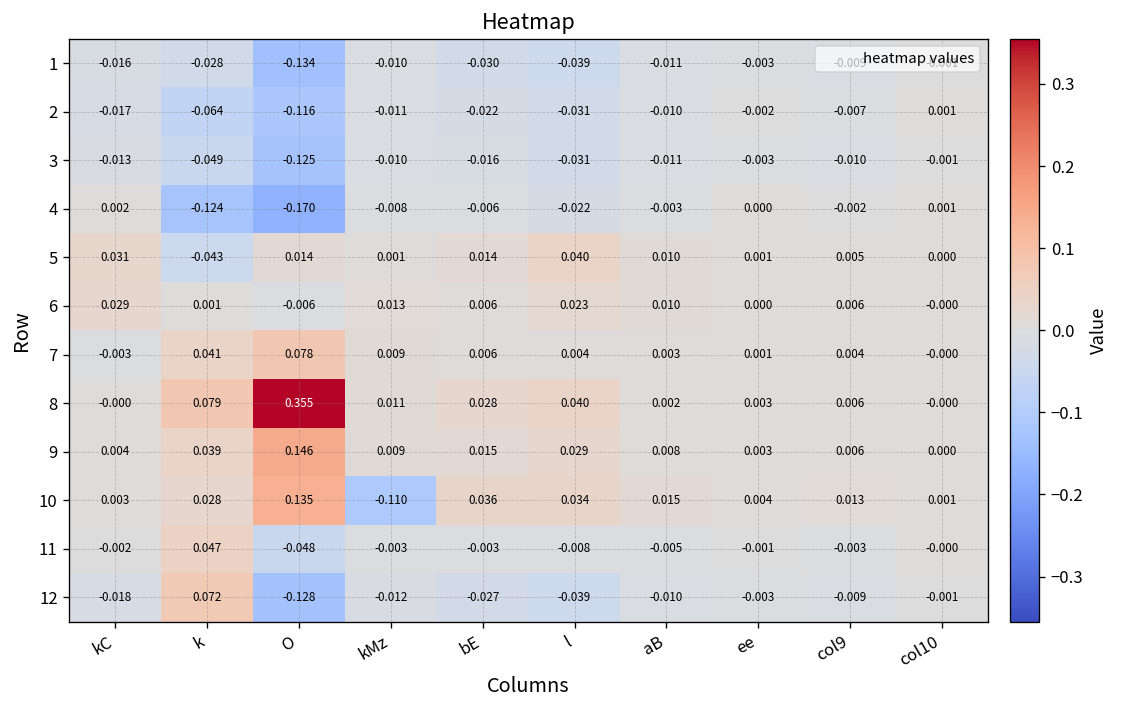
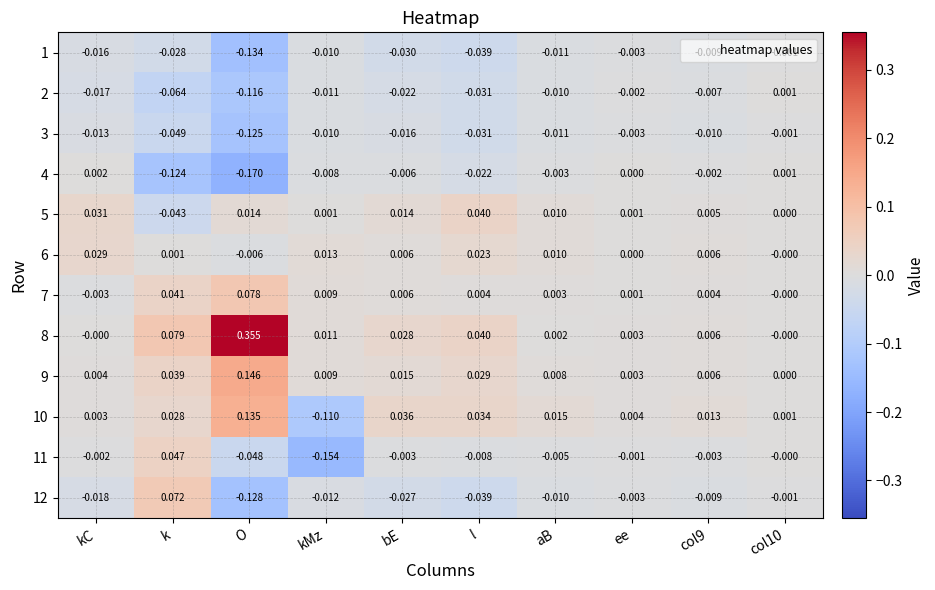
11, kMz: -0.003 -> -0.154
